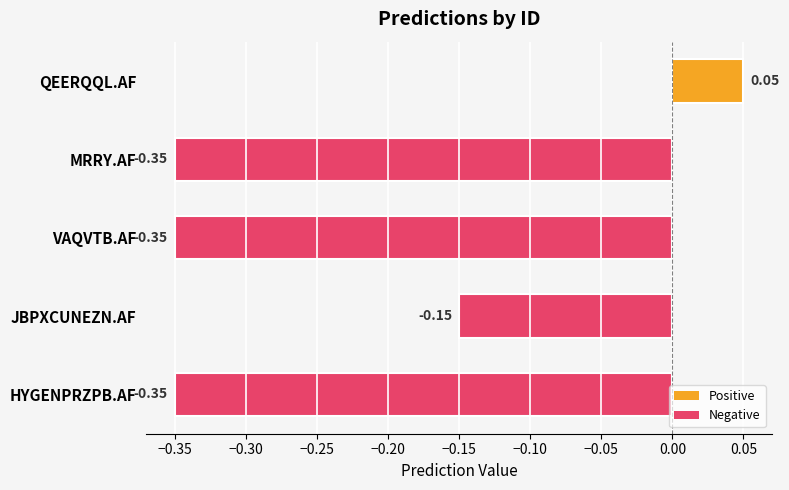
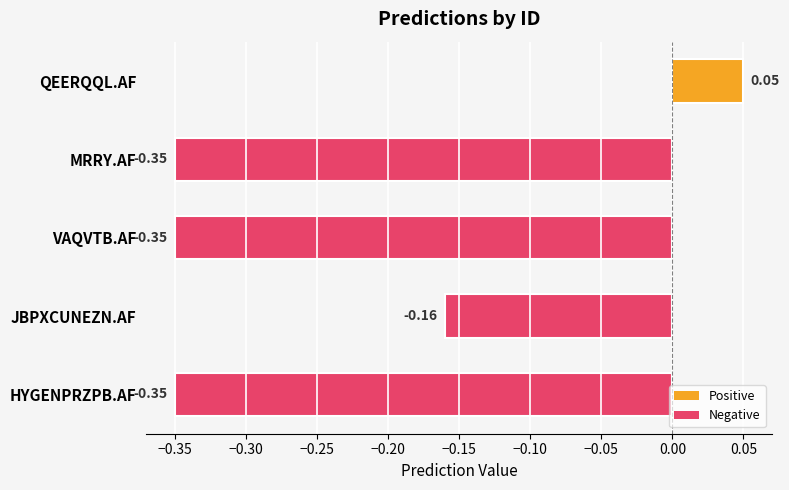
JBPXCUNEZN.AF: -0.15 -> -0.16
